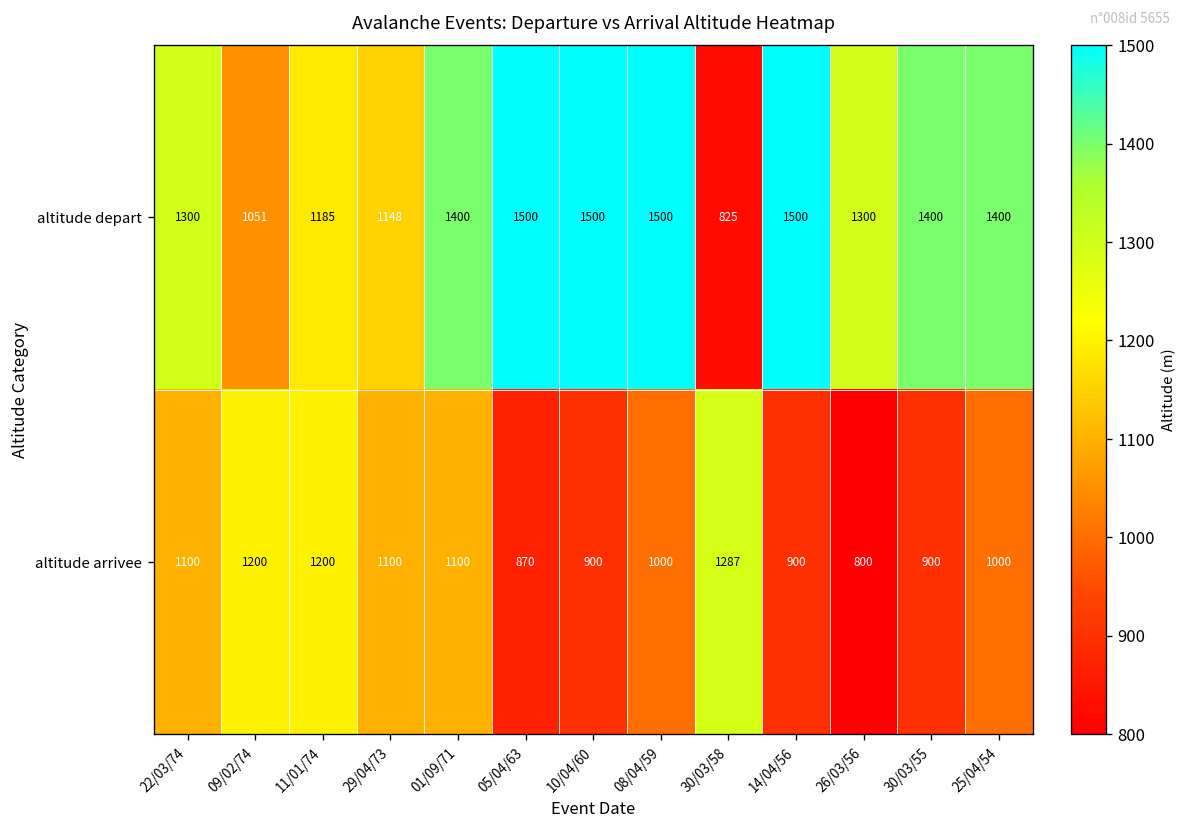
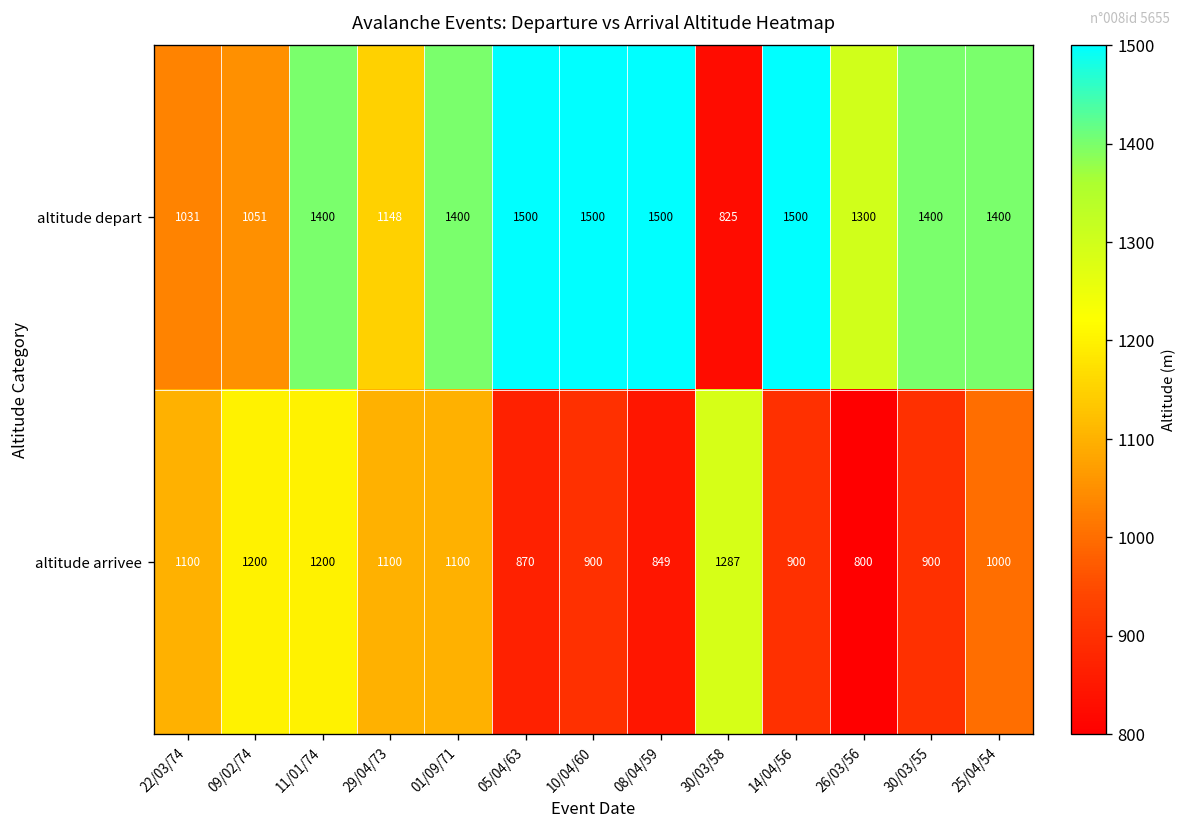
altitude depart, 22/03/74: 1300 -> 1031
altitude depart, 11/01/74: 1185 -> 1400
altitude arrivee, 08/04/59: 1000 -> 849
